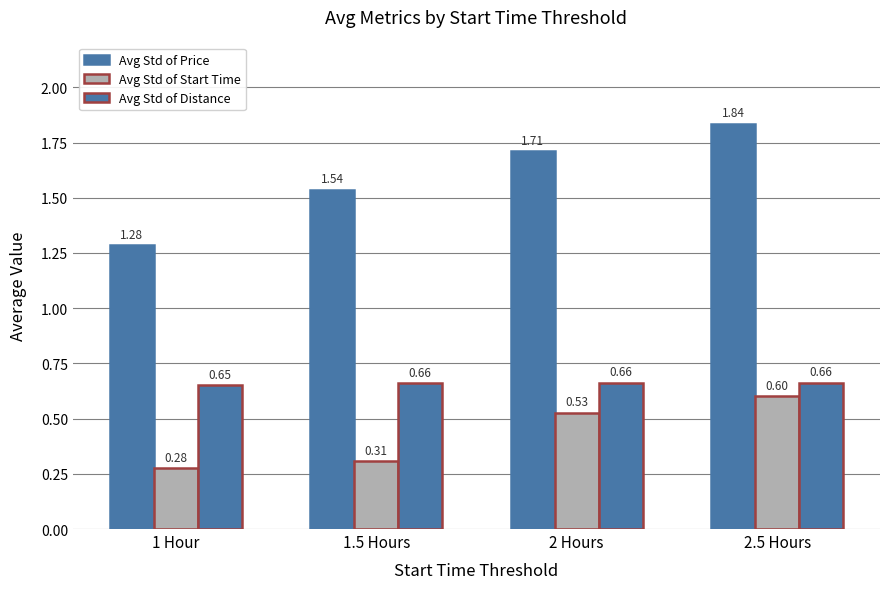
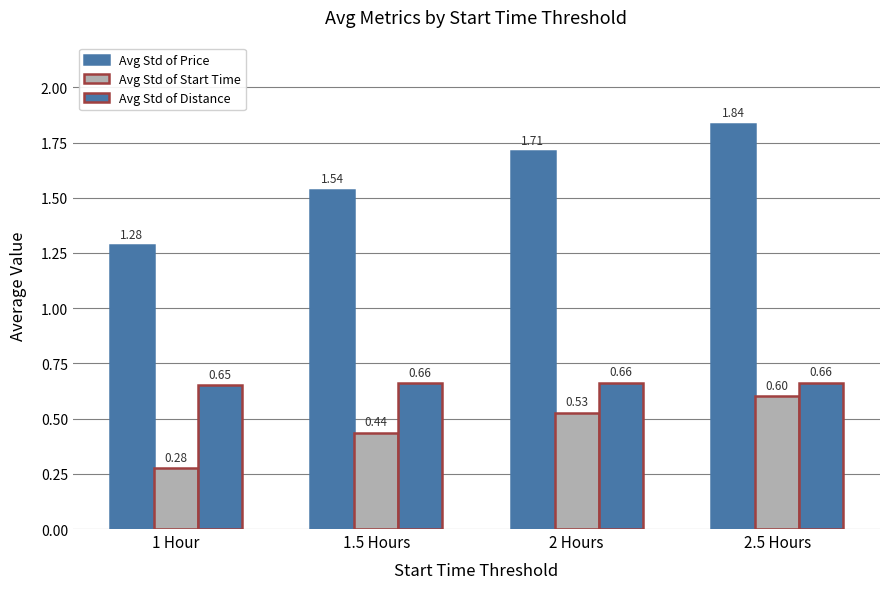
Avg Std of Start Time, 1.5 Hours: 0.31 -> 0.44
